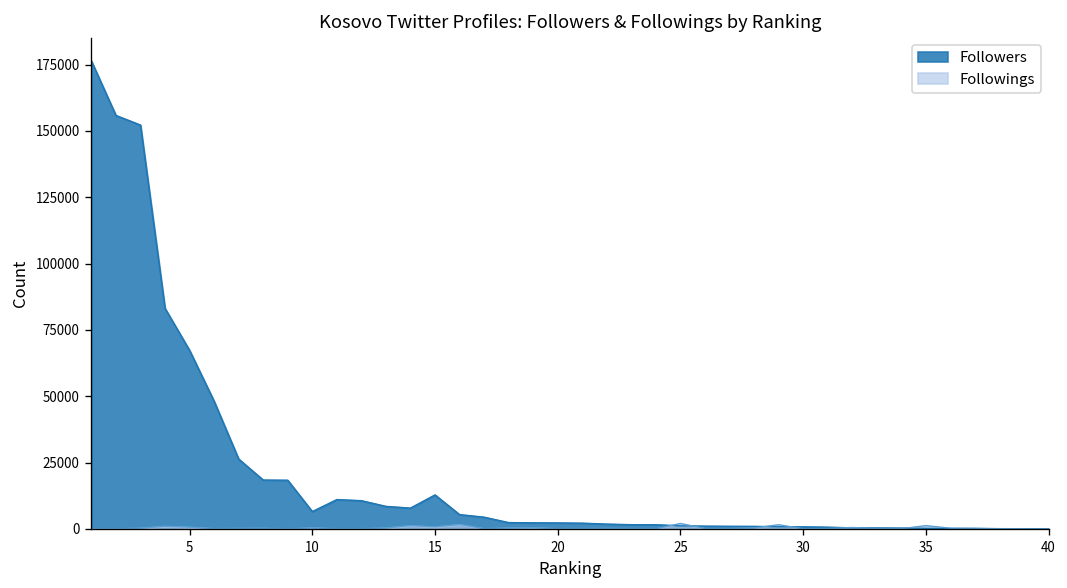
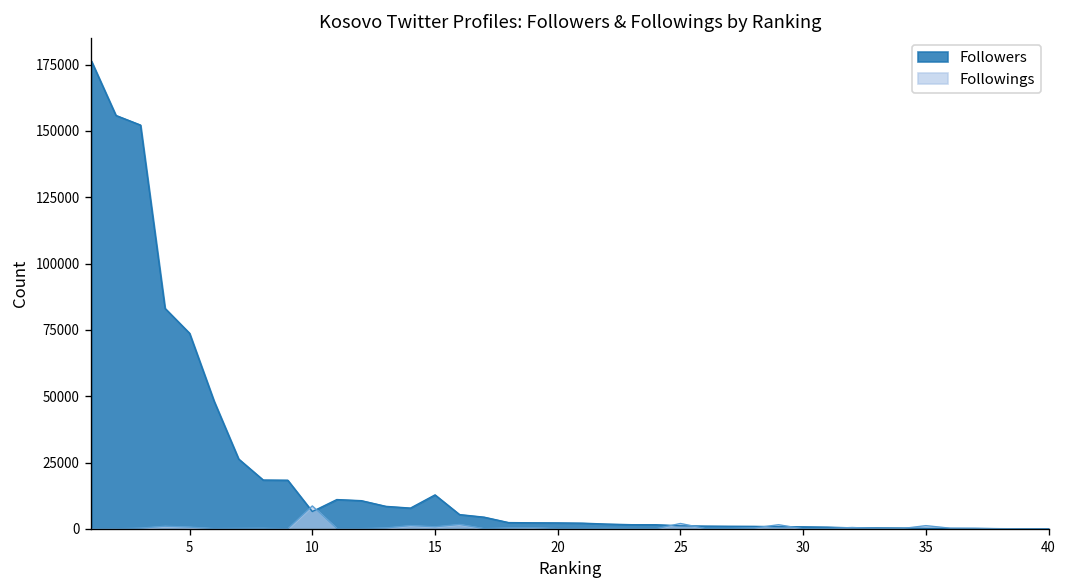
Followers, 5: 67000 -> 74000
Followings, 10: 0 -> 9000
